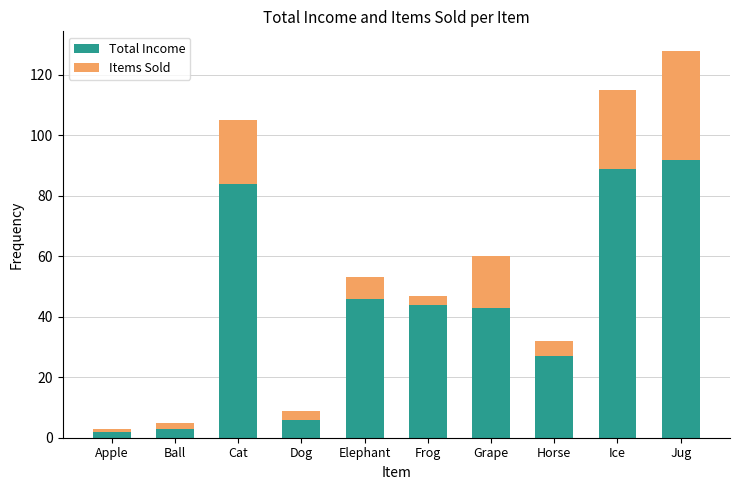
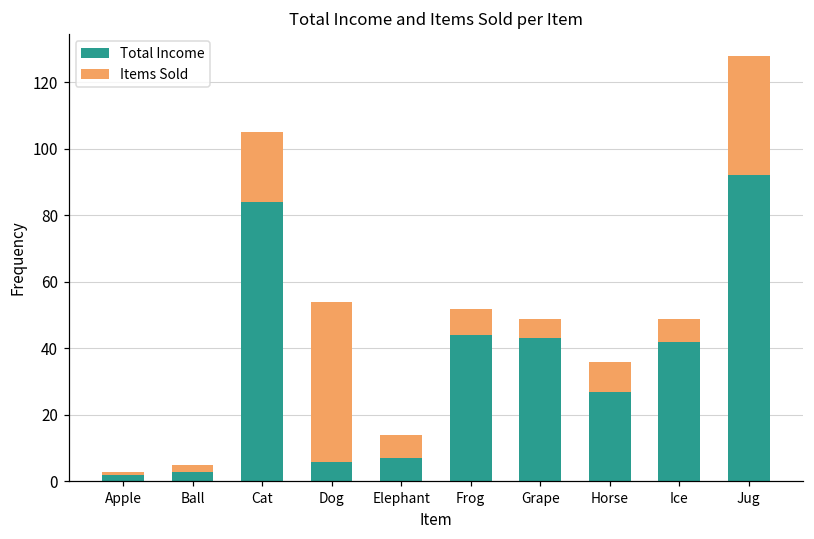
Items Sold, Dog: 3 -> 48
Total Income, Elephant: 46 -> 7
Items Sold, Frog: 3 -> 8
Items Sold, Grape: 17 -> 6
Items Sold, Horse: 5 -> 9
Total Income, Ice: 89 -> 42
Items Sold, Ice: 26 -> 7
